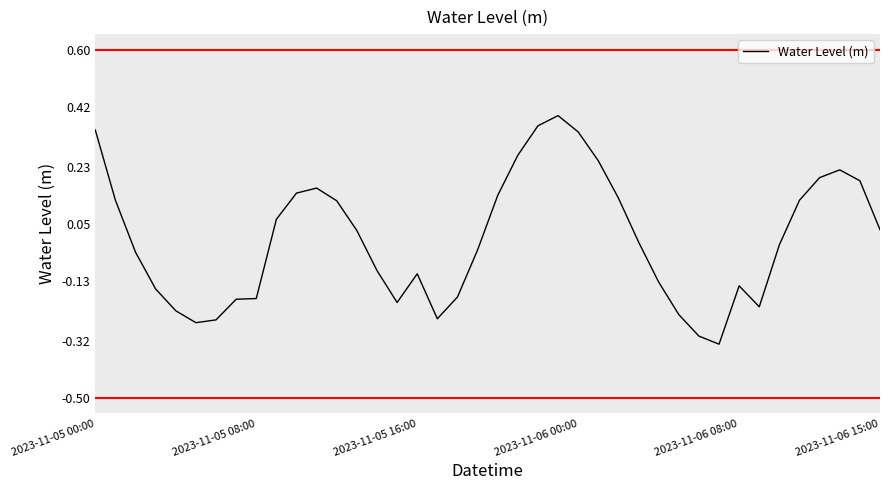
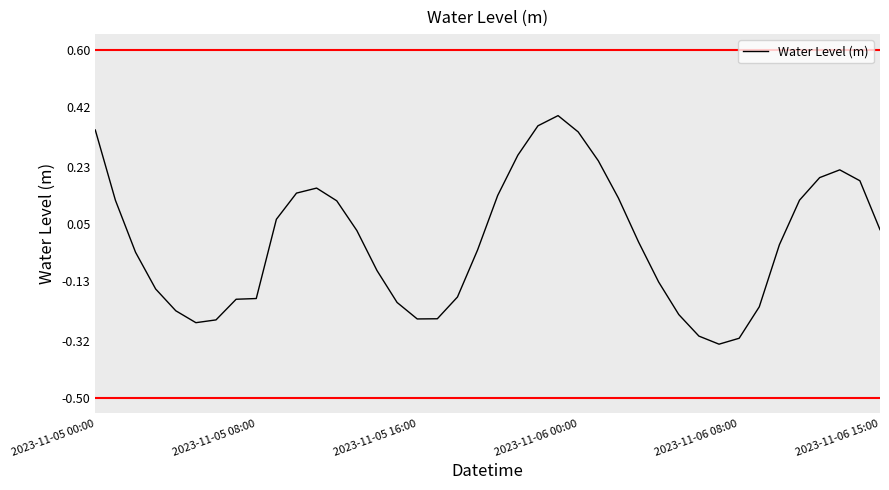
2023-11-05 16:00: -0.11 -> -0.25
2023-11-06 08:00: -0.15 -> -0.31
